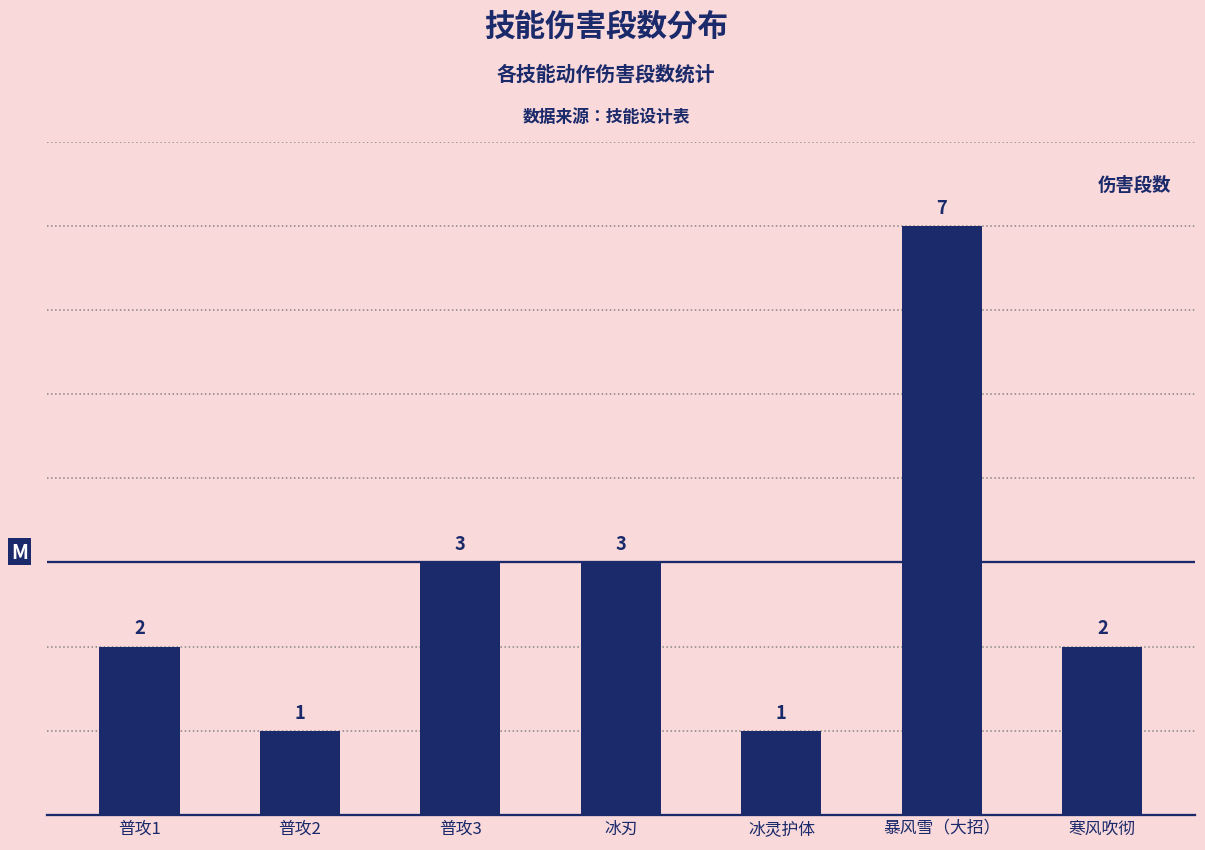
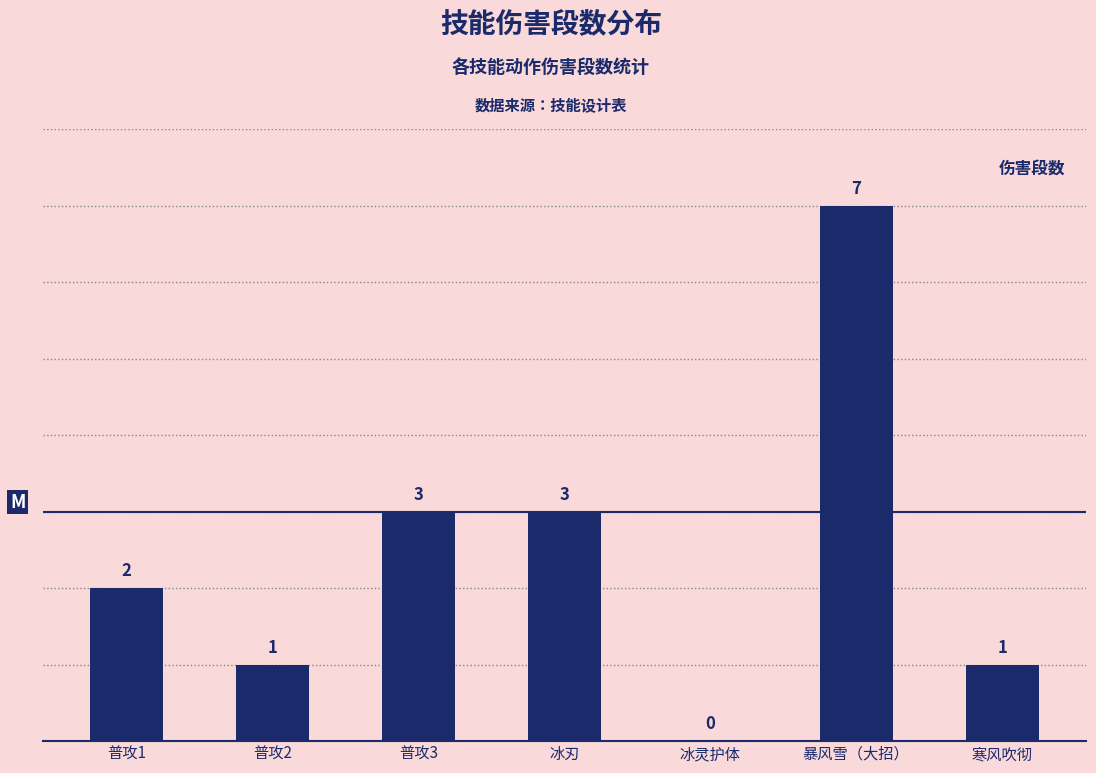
冰灵护体: 1 -> 0
寒风吹彻: 2 -> 1
